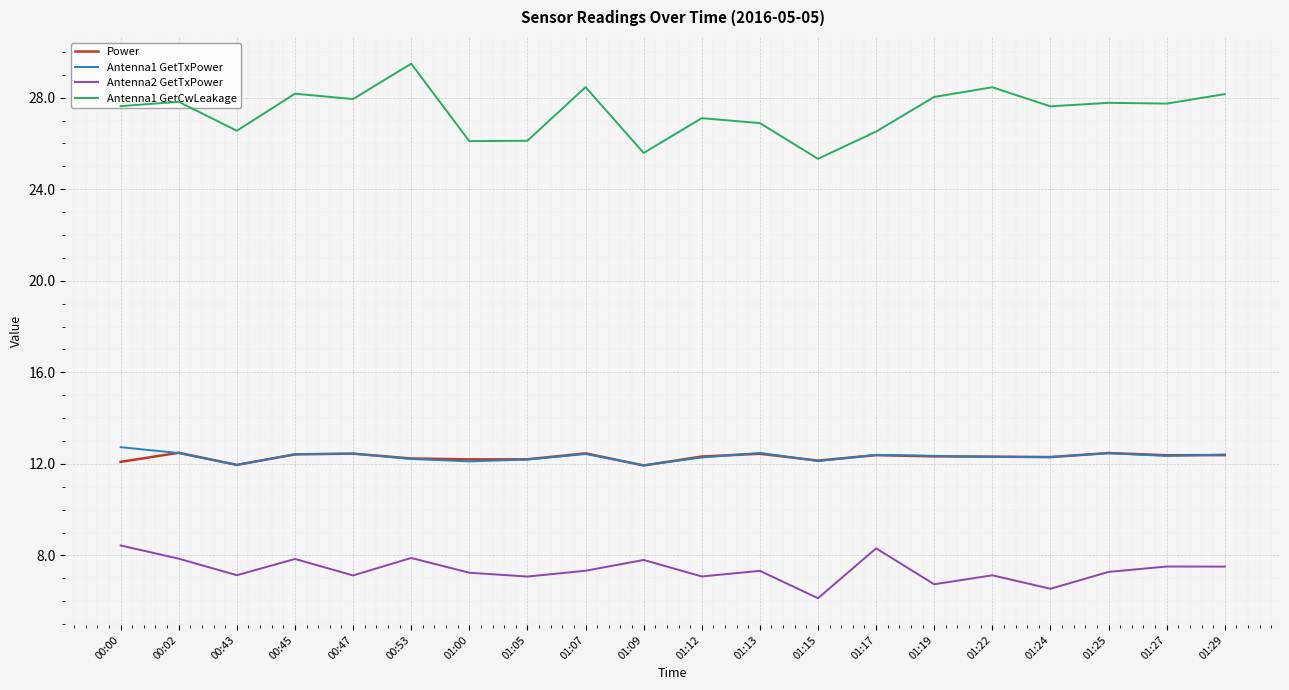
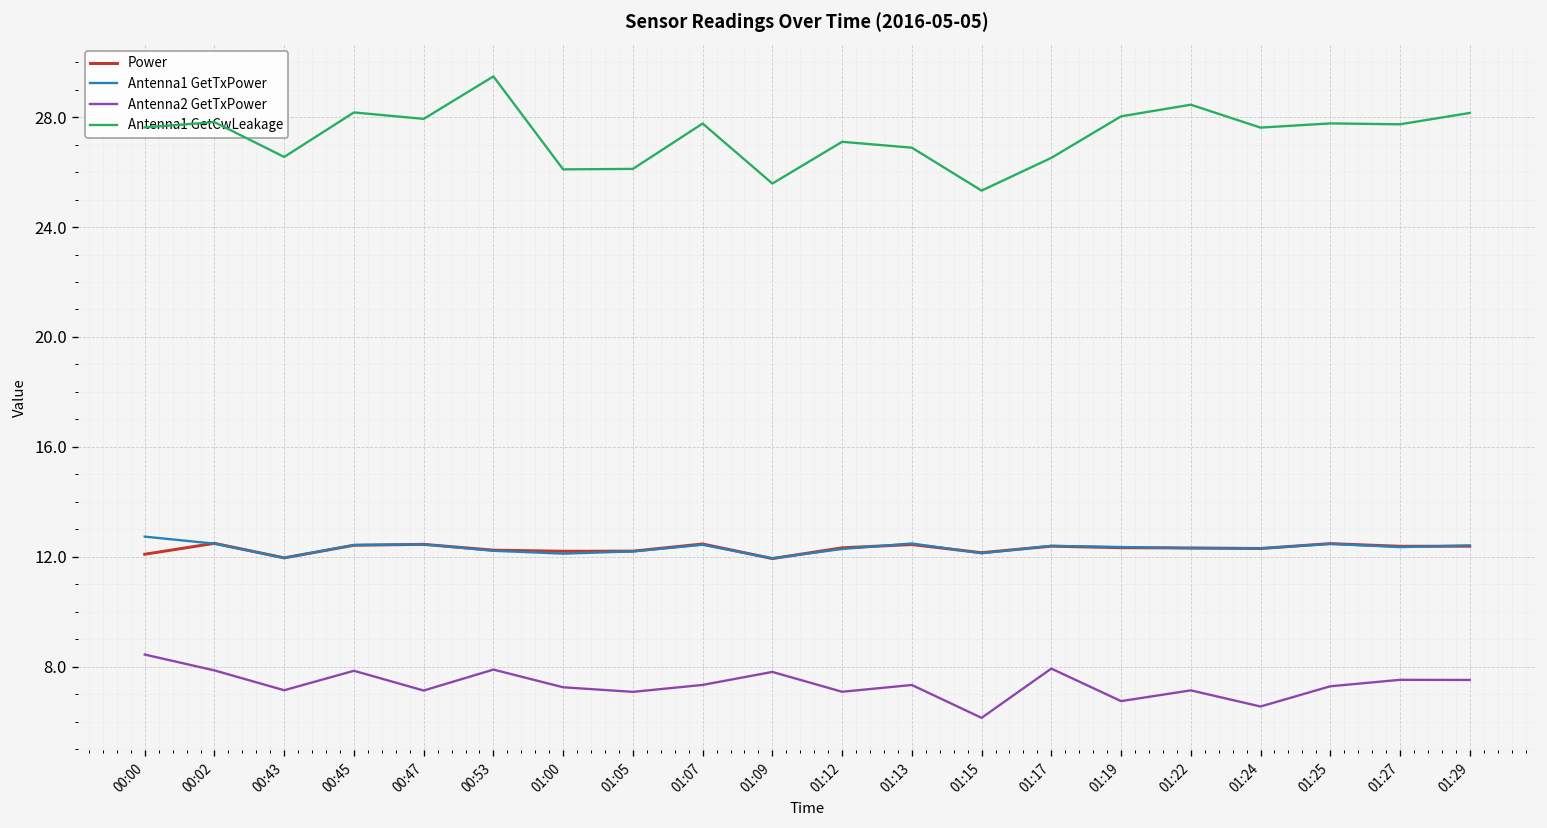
Antenna1 GetCwLeakage, 01:07: 28.5 -> 27.8
Antenna2 GetTxPower, 01:17: 8.3 -> 7.9
